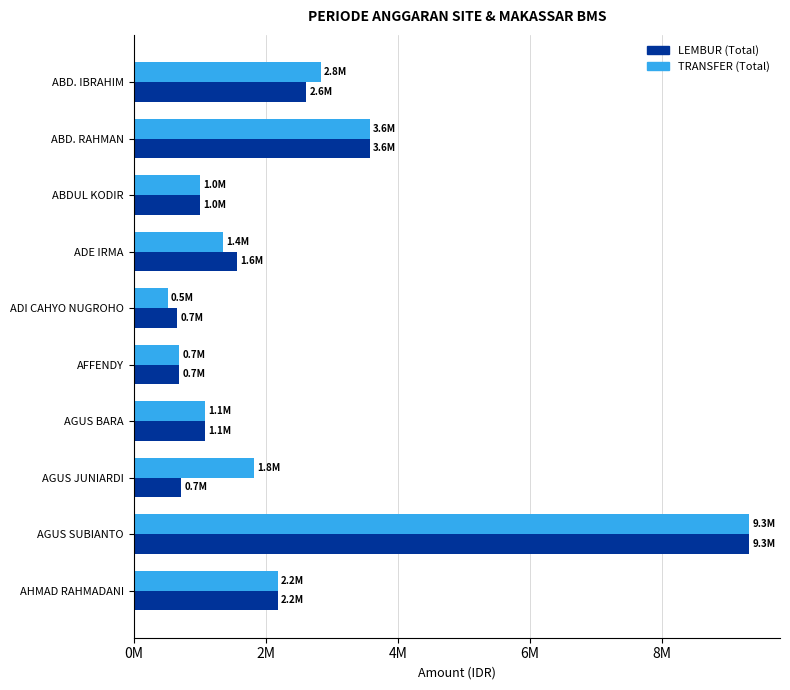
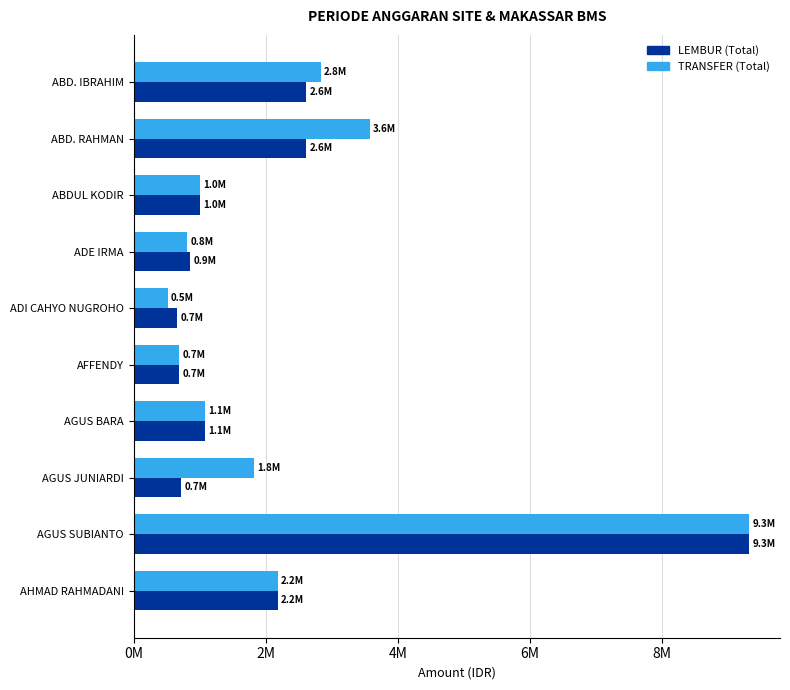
LEMBUR (Total), ABD. RAHMAN: 3.6M -> 2.6M
TRANSFER (Total), ADE IRMA: 1.4M -> 0.8M
LEMBUR (Total), ADE IRMA: 1.6M -> 0.9M
